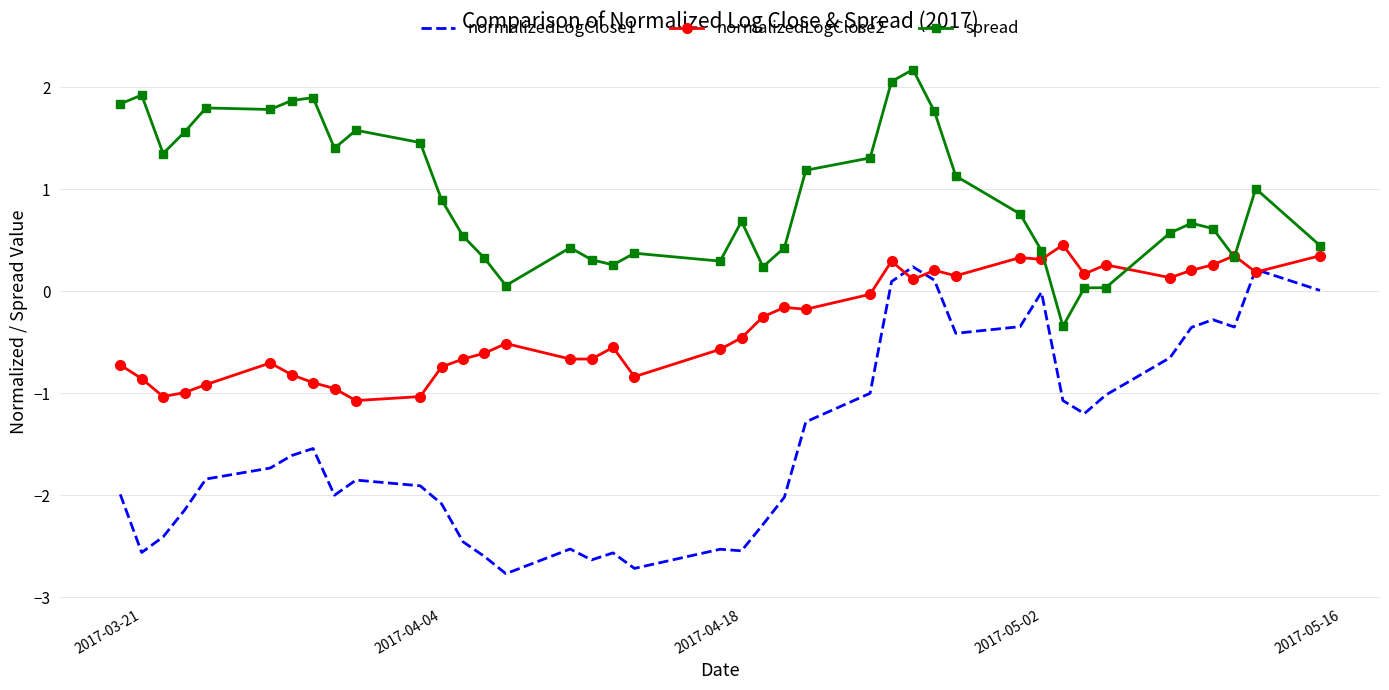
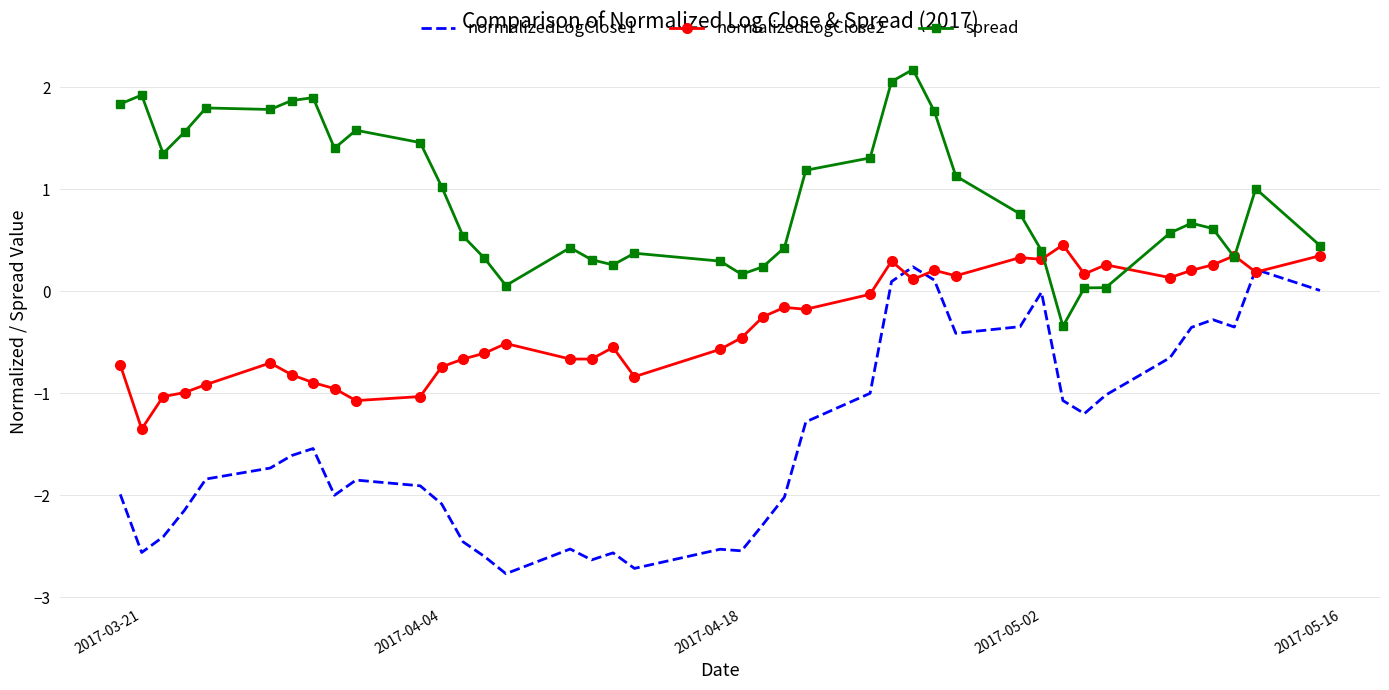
normalizedLogClose2, 2017-03-21: -0.86 -> -1.35
spread, 2017-04-04: 0.89 -> 1.02
spread, 2017-04-18: 0.68 -> 0.17
